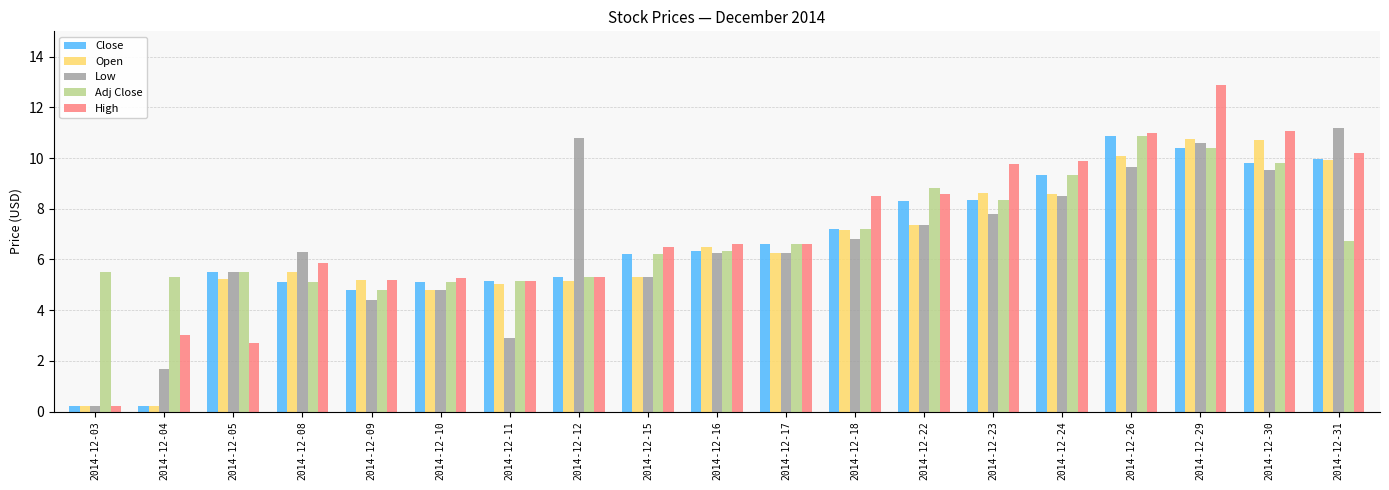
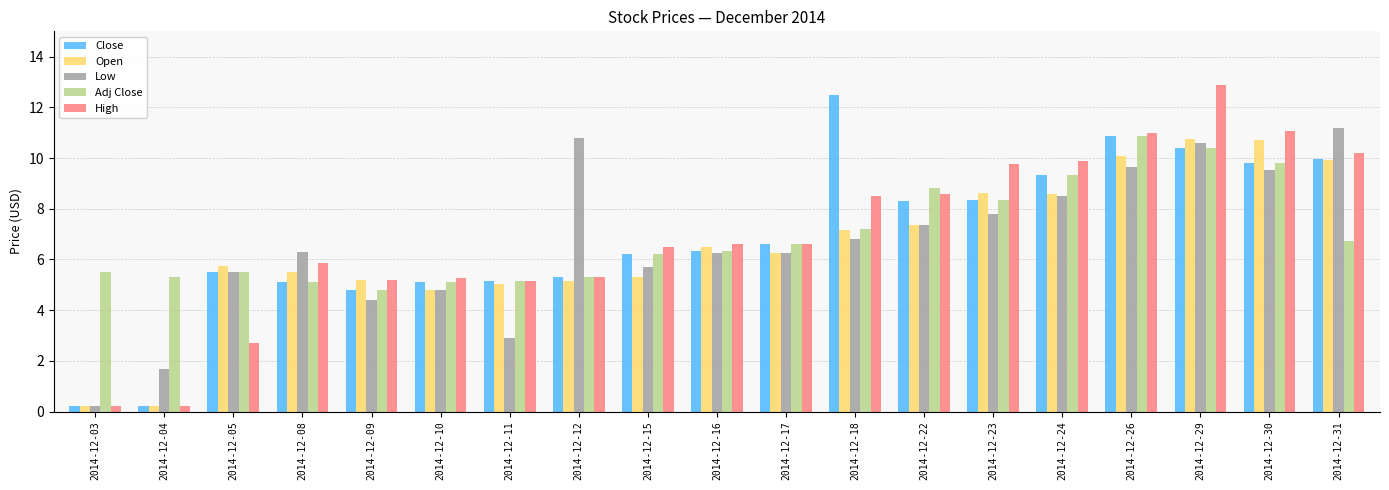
High, 2014-12-04: 3.0 -> 0.2
Open, 2014-12-05: 5.2 -> 5.8
Low, 2014-12-15: 5.3 -> 5.7
Close, 2014-12-18: 7.2 -> 12.5
